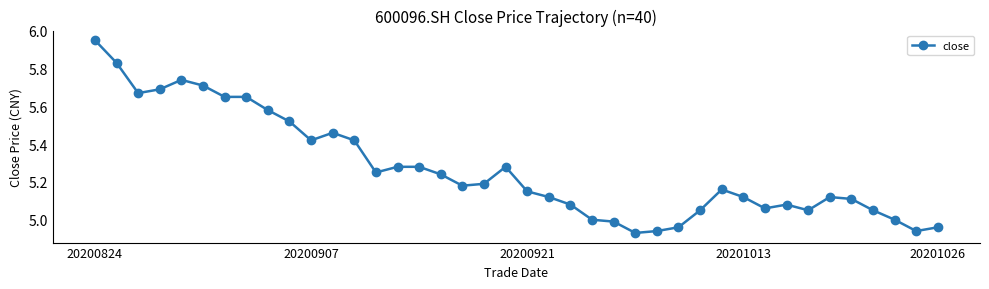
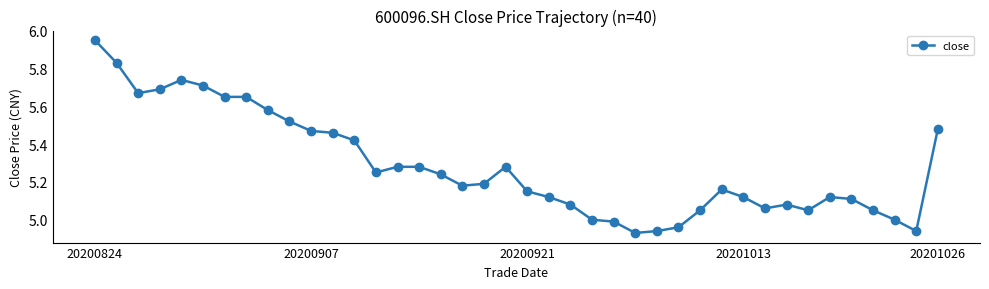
20200907: 5.42 -> 5.47
20201026: 4.96 -> 5.48
